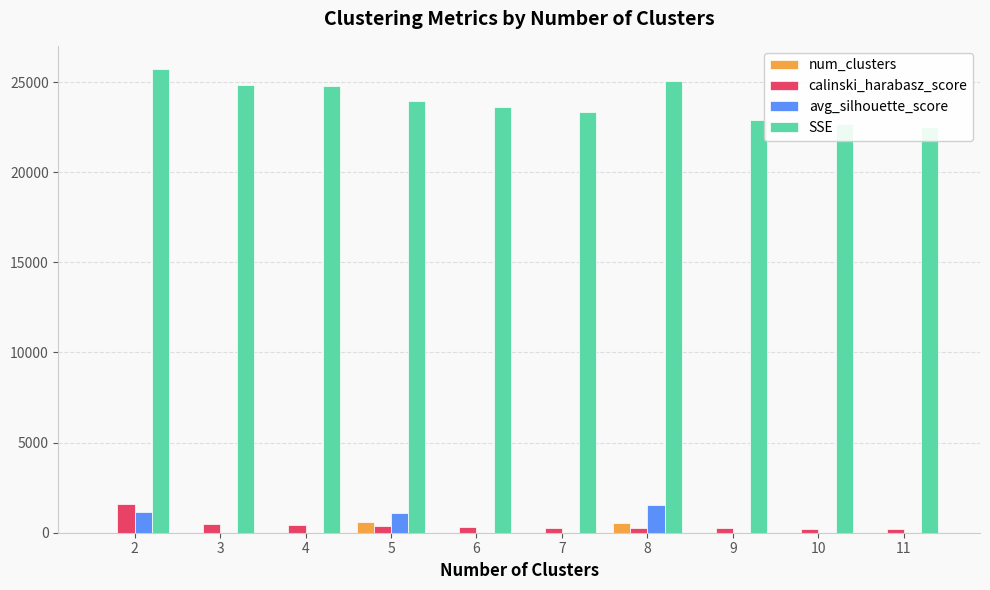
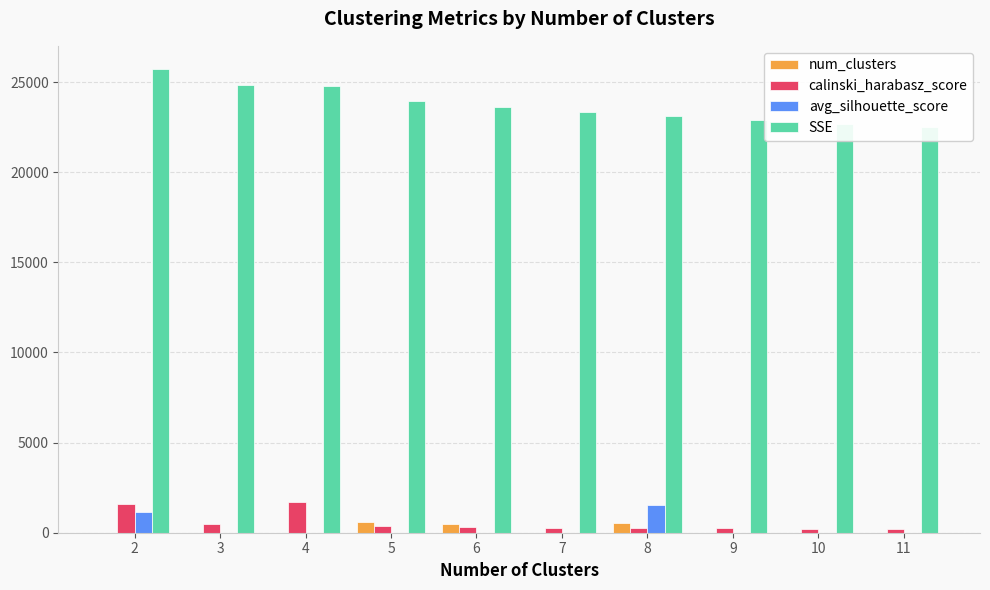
calinski_harabasz_score, 4: 400 -> 1700
avg_silhouette_score, 5: 1100 -> 0
num_clusters, 6: 0 -> 500
SSE, 8: 25000 -> 23100
